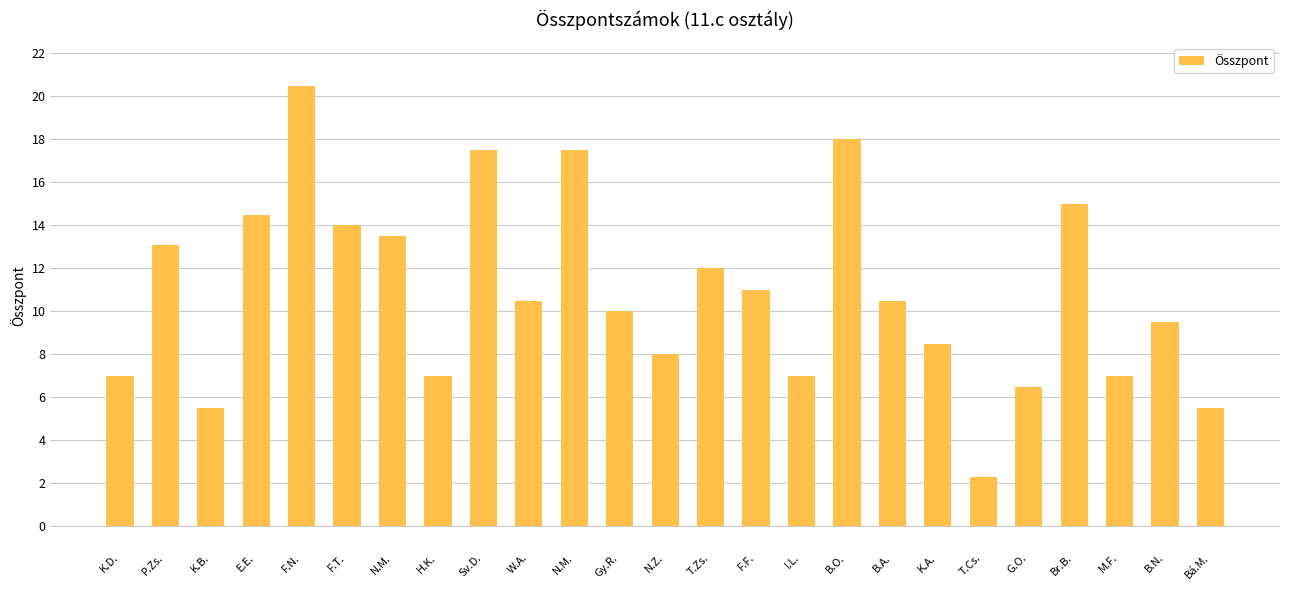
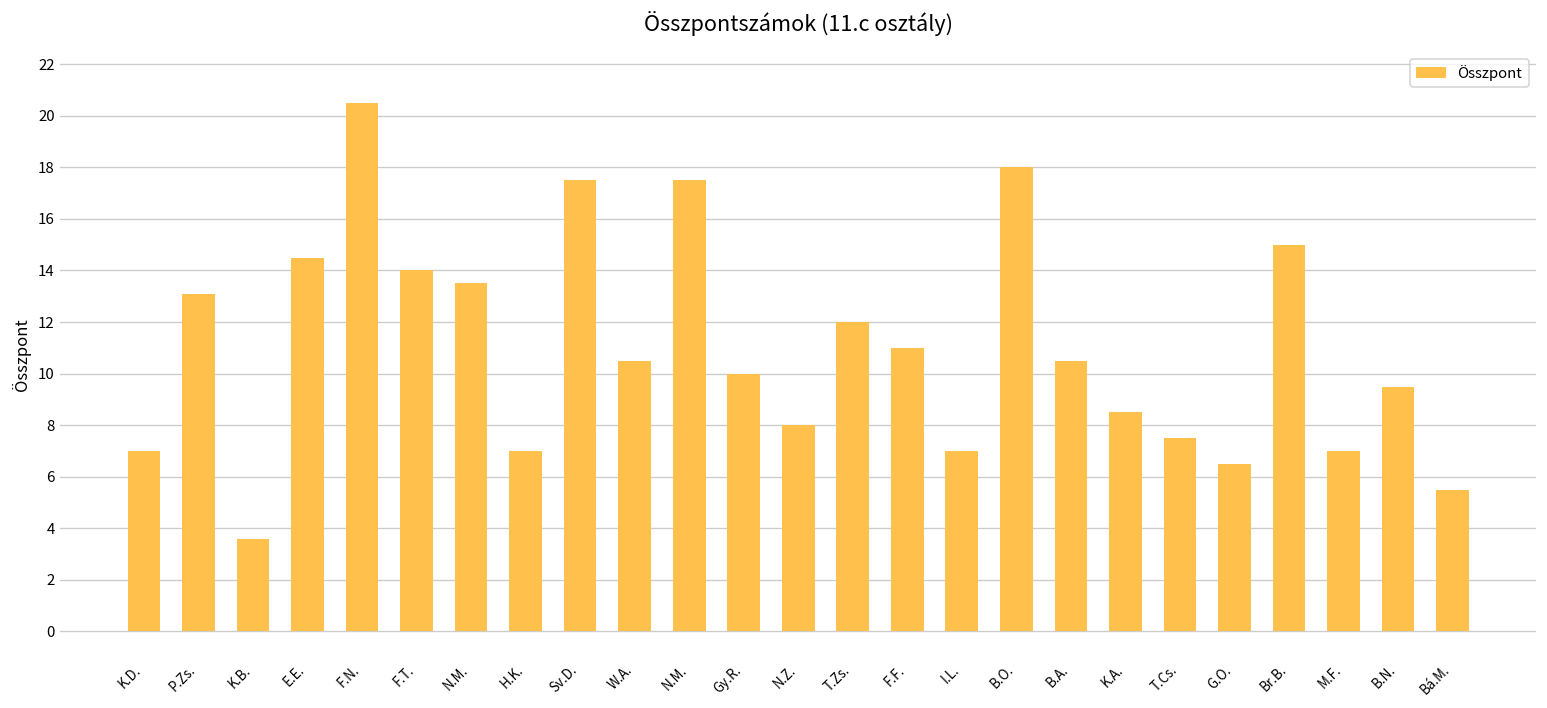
K.B.: 5.5 -> 3.6
T.Cs.: 2.3 -> 7.5
